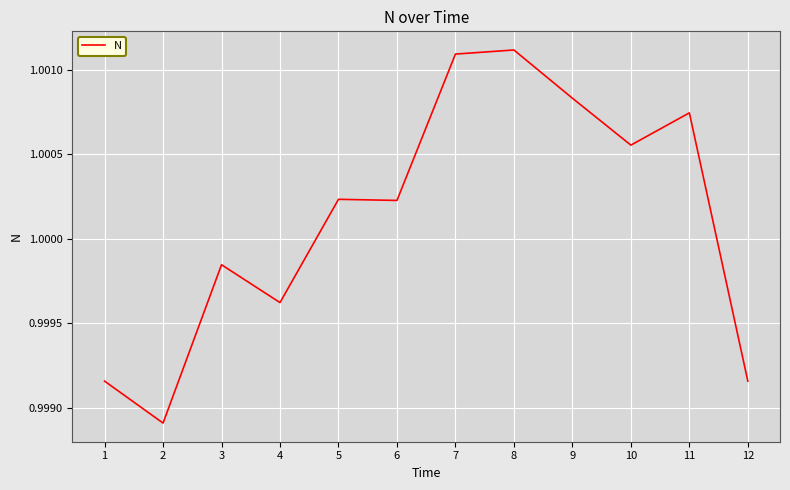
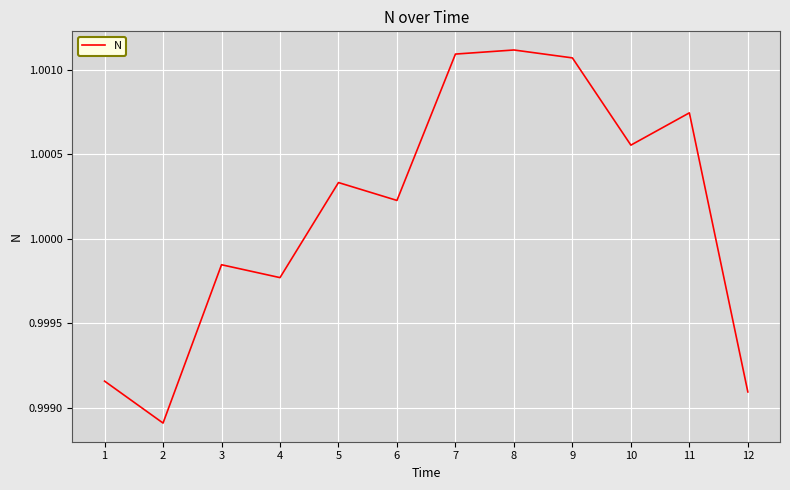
4: 0.99962 -> 0.99977
5: 1.00023 -> 1.00033
9: 1.00083 -> 1.00107
12: 0.99916 -> 0.99909
